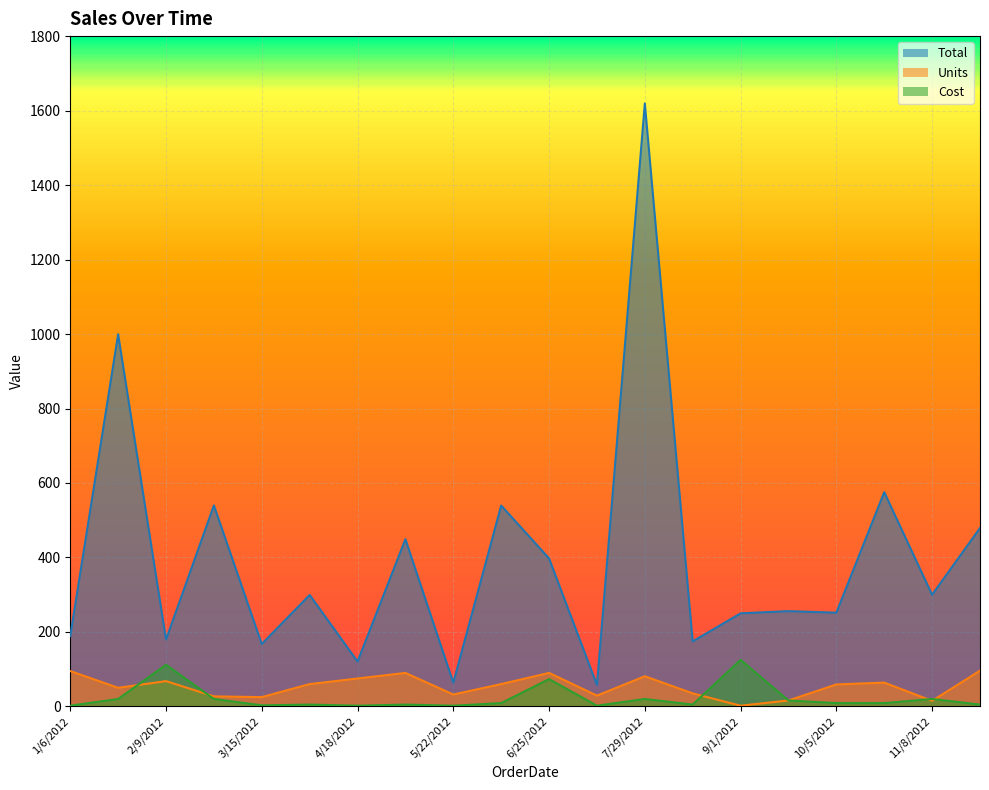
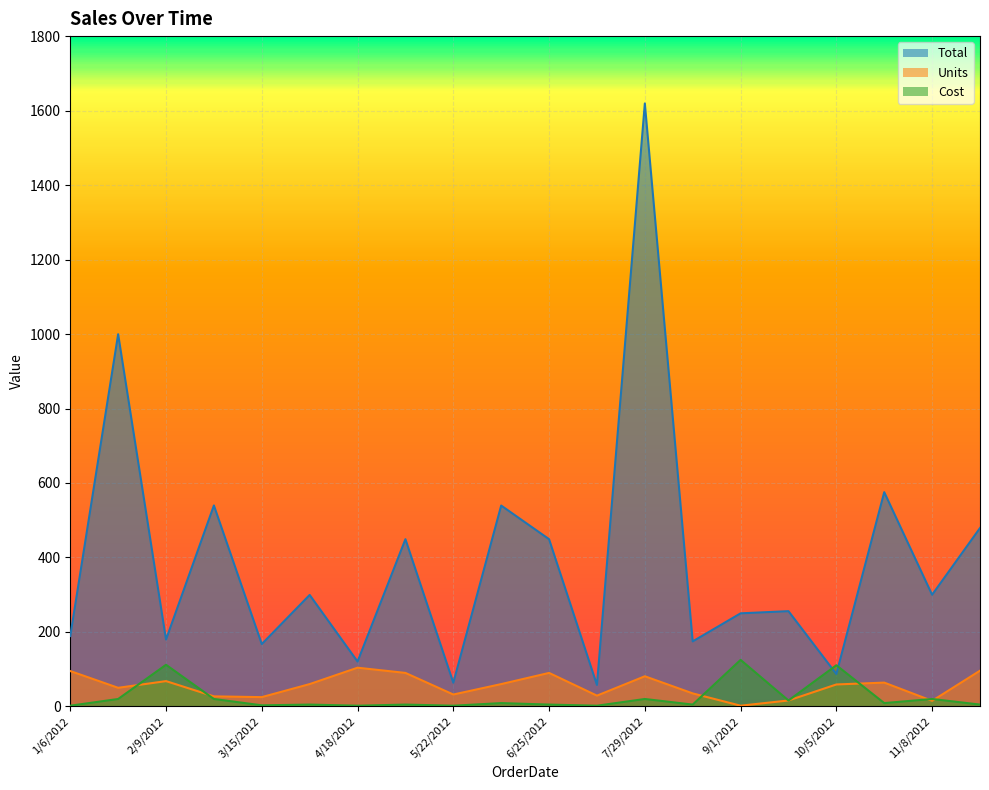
Units, 4/18/2012: 80 -> 100
Total, 6/25/2012: 400 -> 450
Cost, 6/25/2012: 70 -> 0
Total, 10/5/2012: 250 -> 90
Cost, 10/5/2012: 10 -> 110
